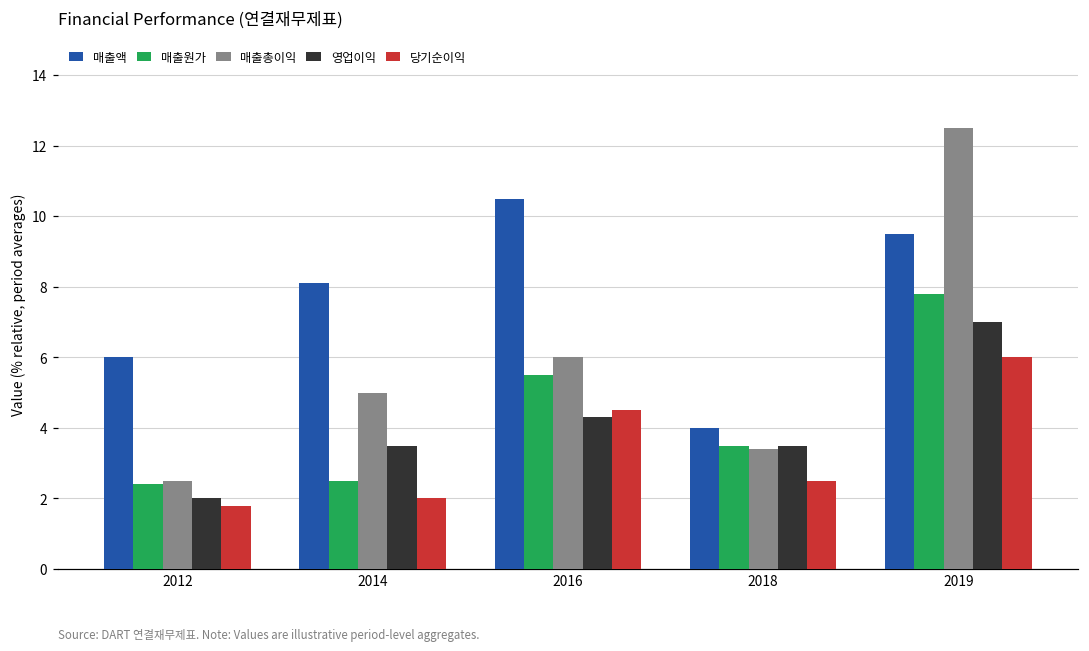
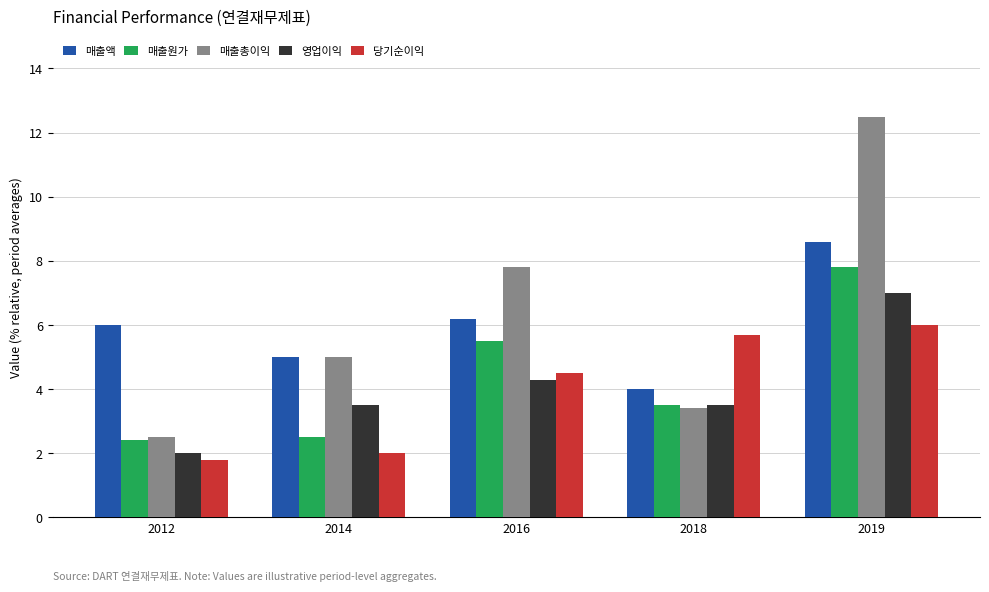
매출액, 2014: 8.1 -> 5.0
매출액, 2016: 10.5 -> 6.2
매출총이익, 2016: 6.0 -> 7.8
당기순이익, 2018: 2.5 -> 5.7
매출액, 2019: 9.5 -> 8.6
